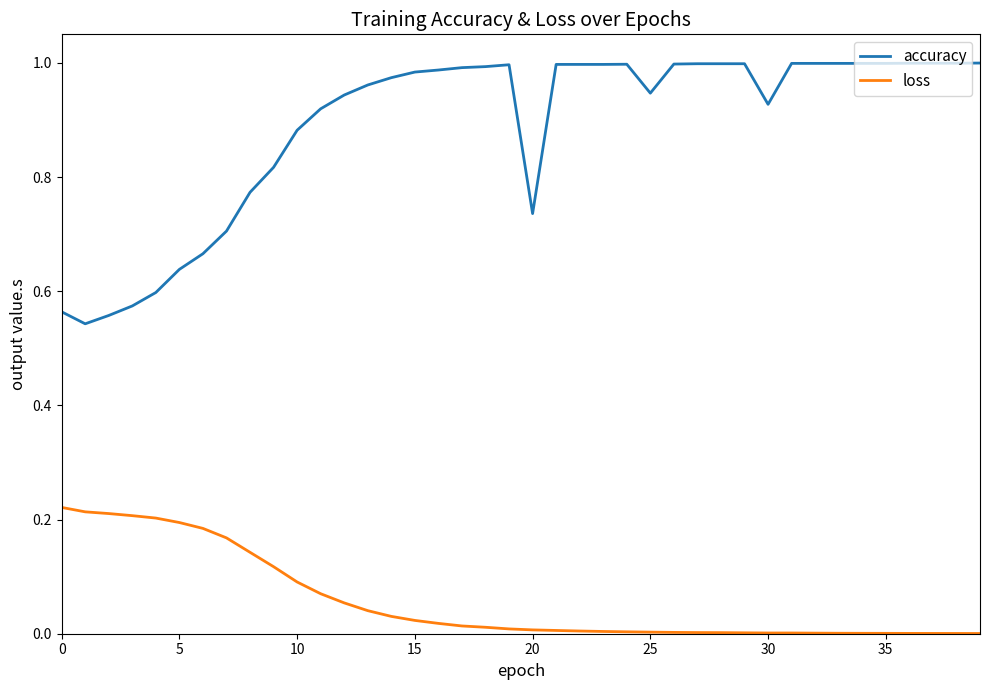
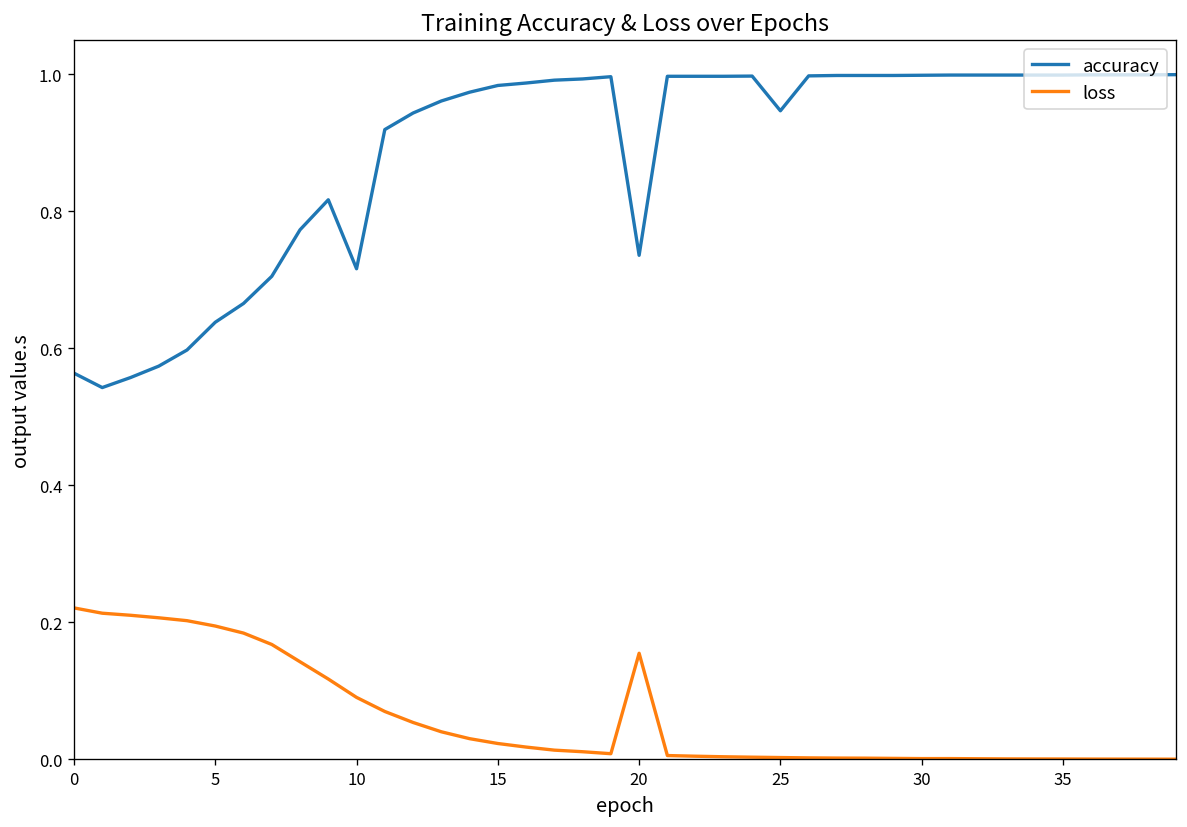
accuracy, 10: 0.88 -> 0.72
loss, 20: 0.01 -> 0.16
accuracy, 30: 0.93 -> 1.00
